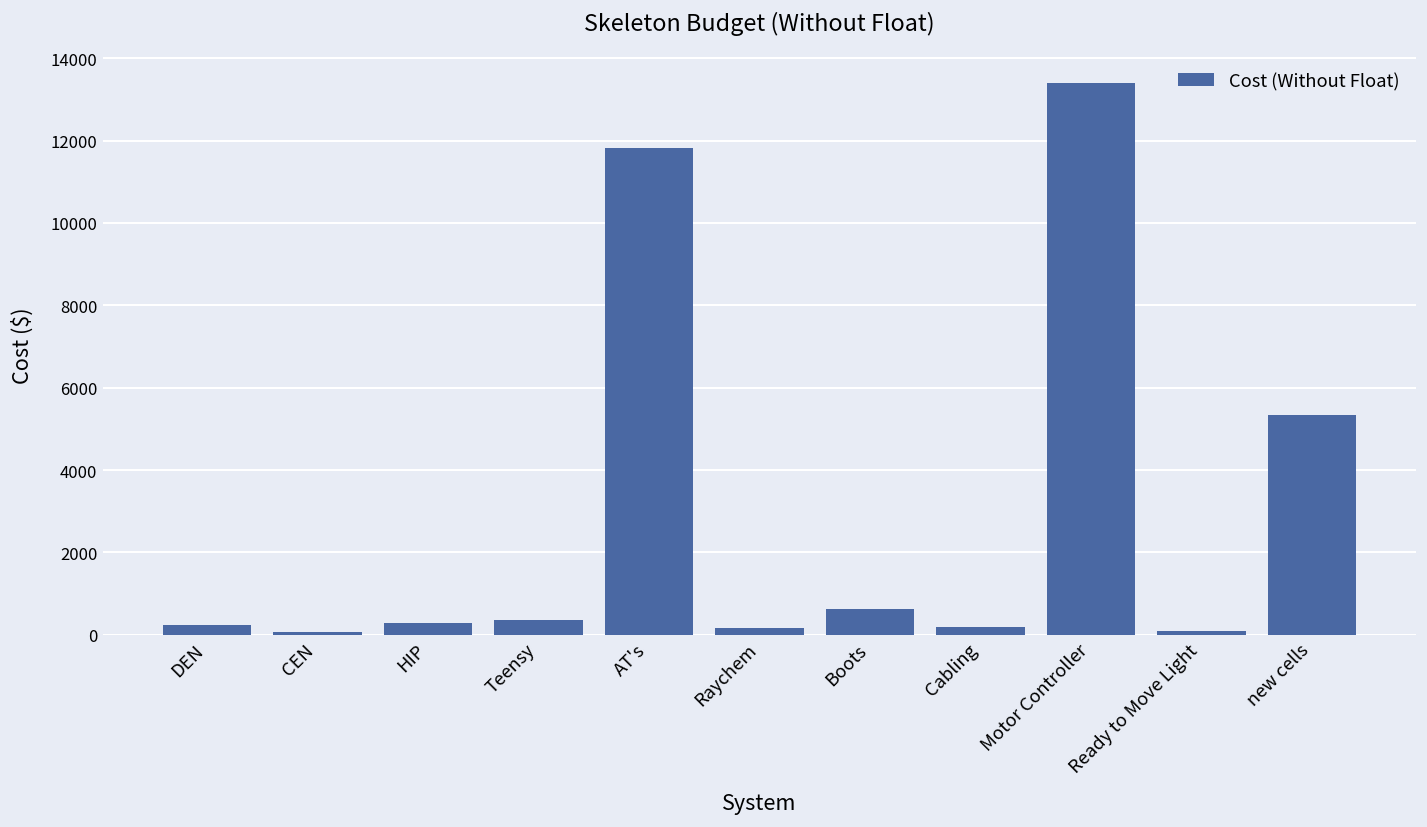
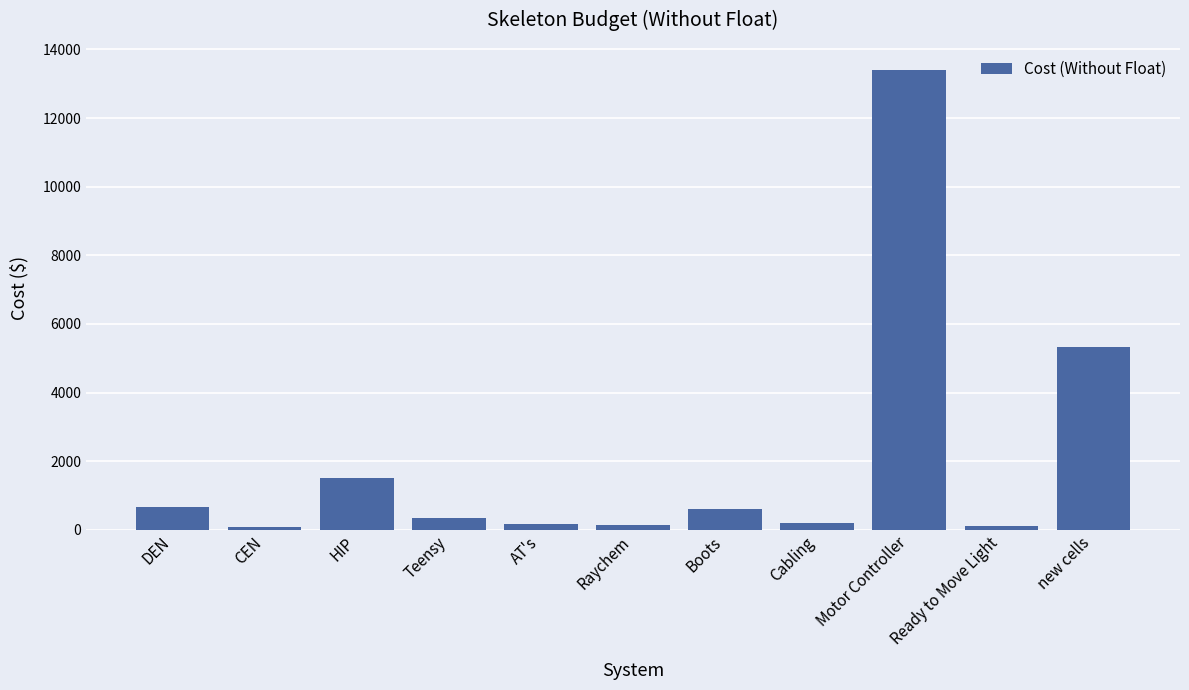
DEN: 200 -> 700
HIP: 300 -> 1500
AT's: 11800 -> 200
